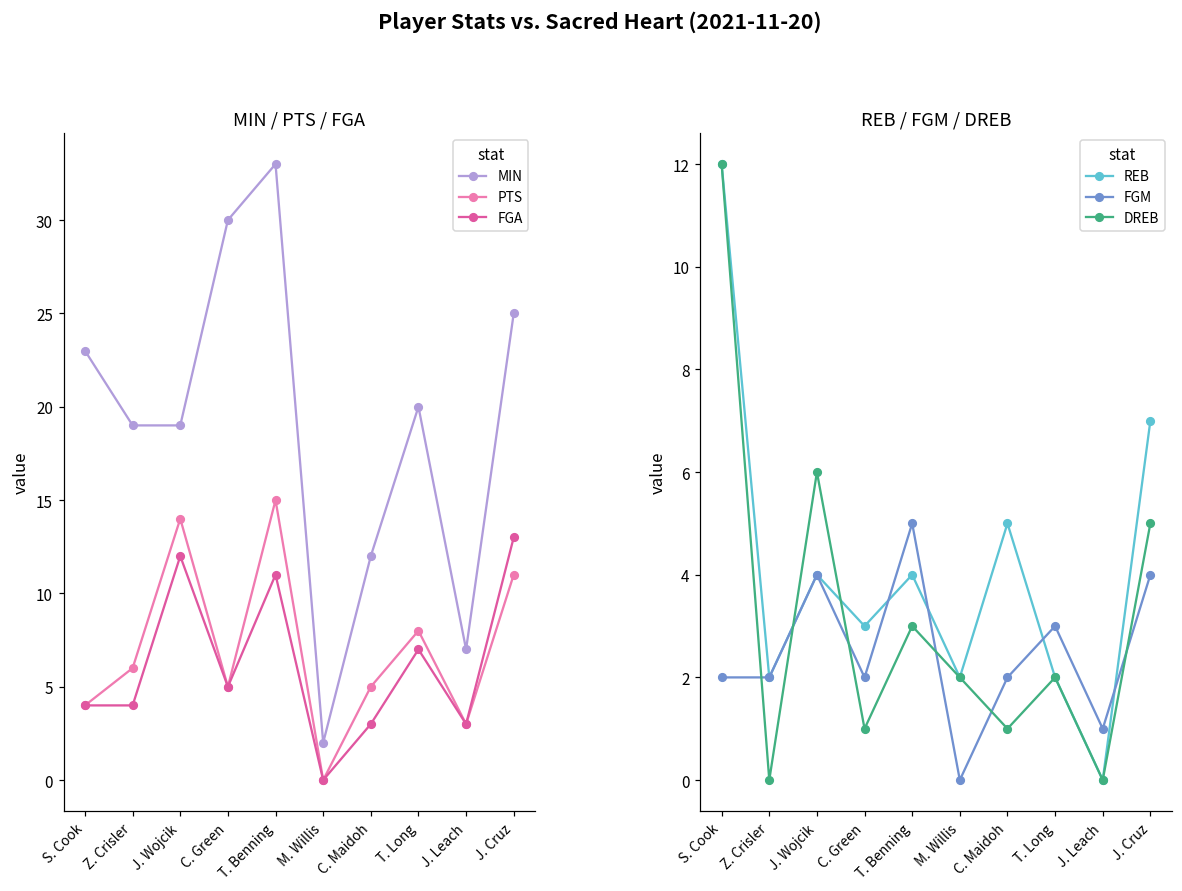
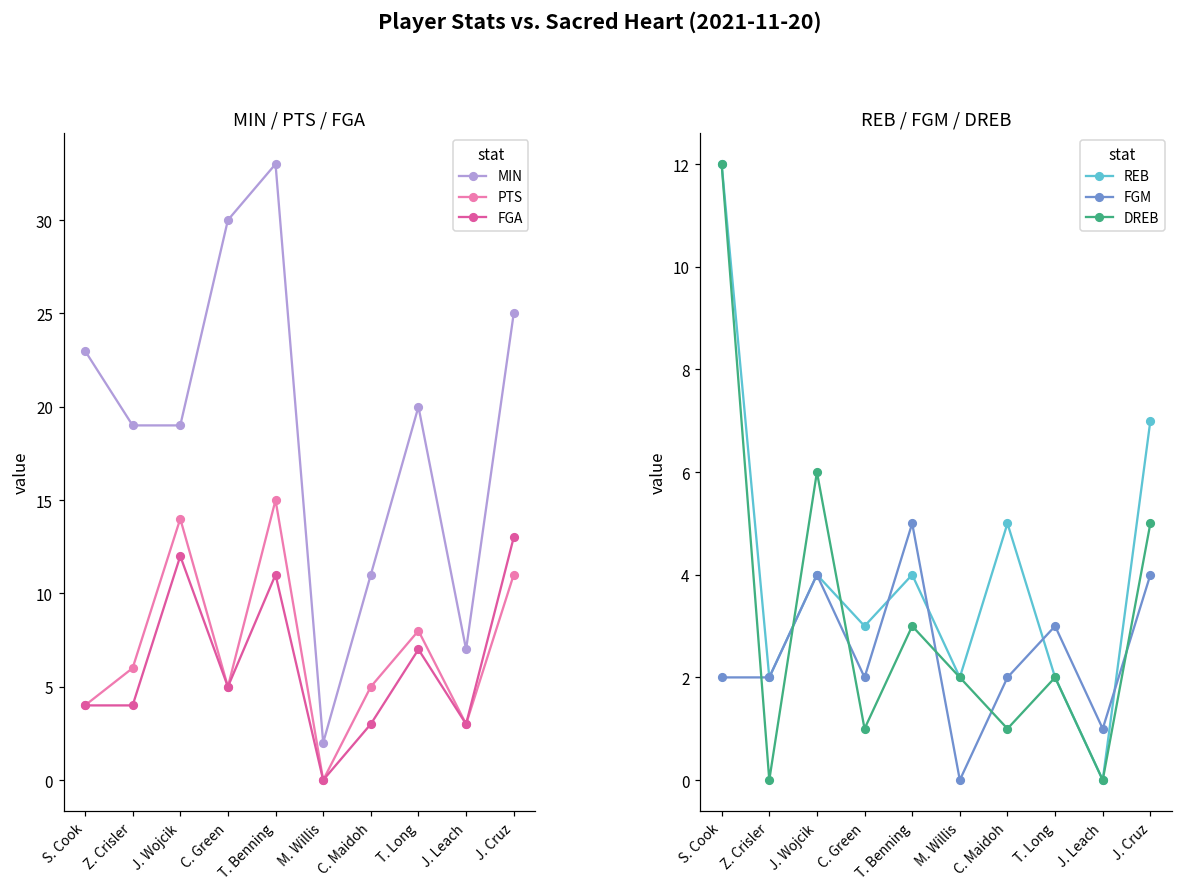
MIN / PTS / FGA, MIN, C. Maidoh: 12 -> 11
